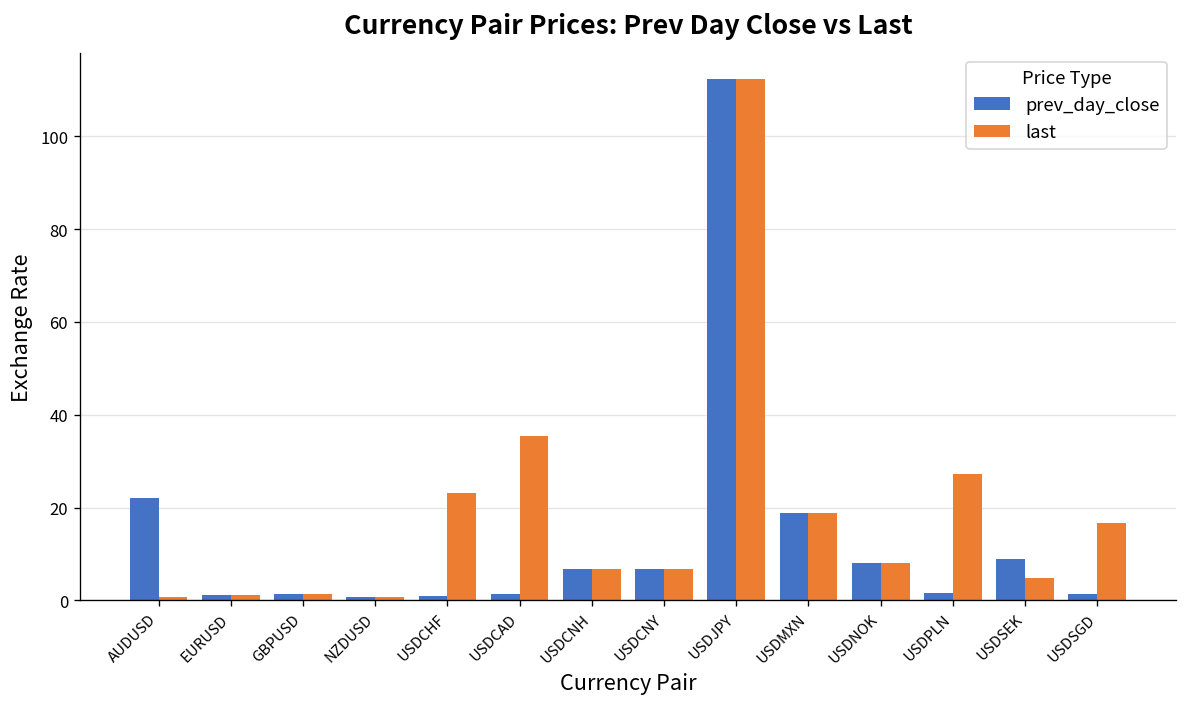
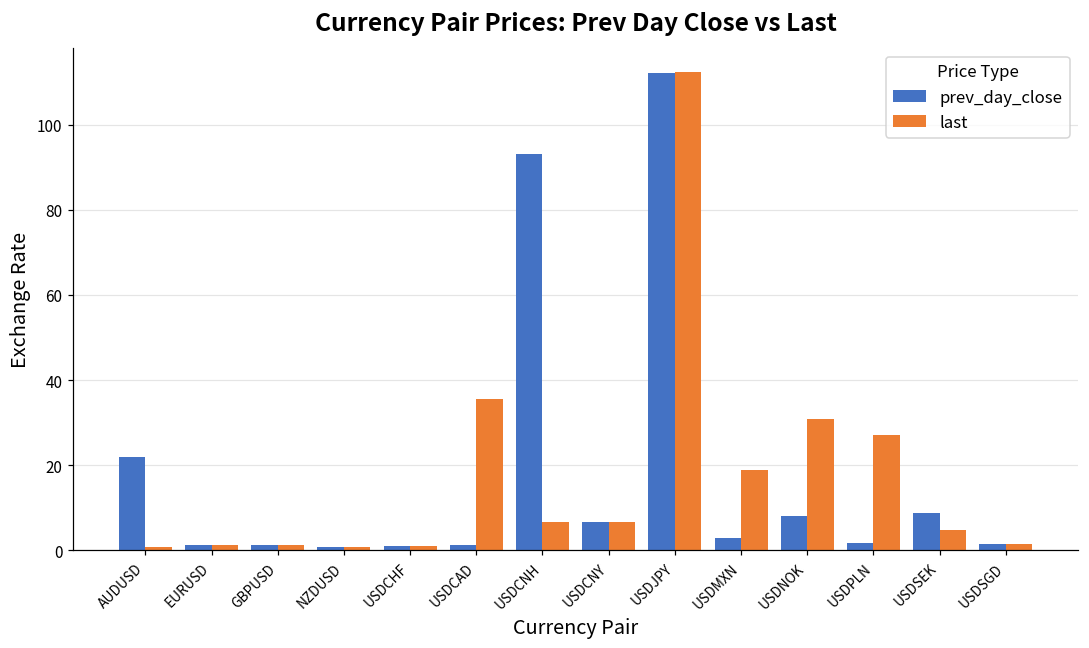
last, USDCHF: 23 -> 1
prev_day_close, USDCNH: 7 -> 93
prev_day_close, USDMXN: 19 -> 3
last, USDNOK: 8 -> 31
last, USDSGD: 17 -> 1
